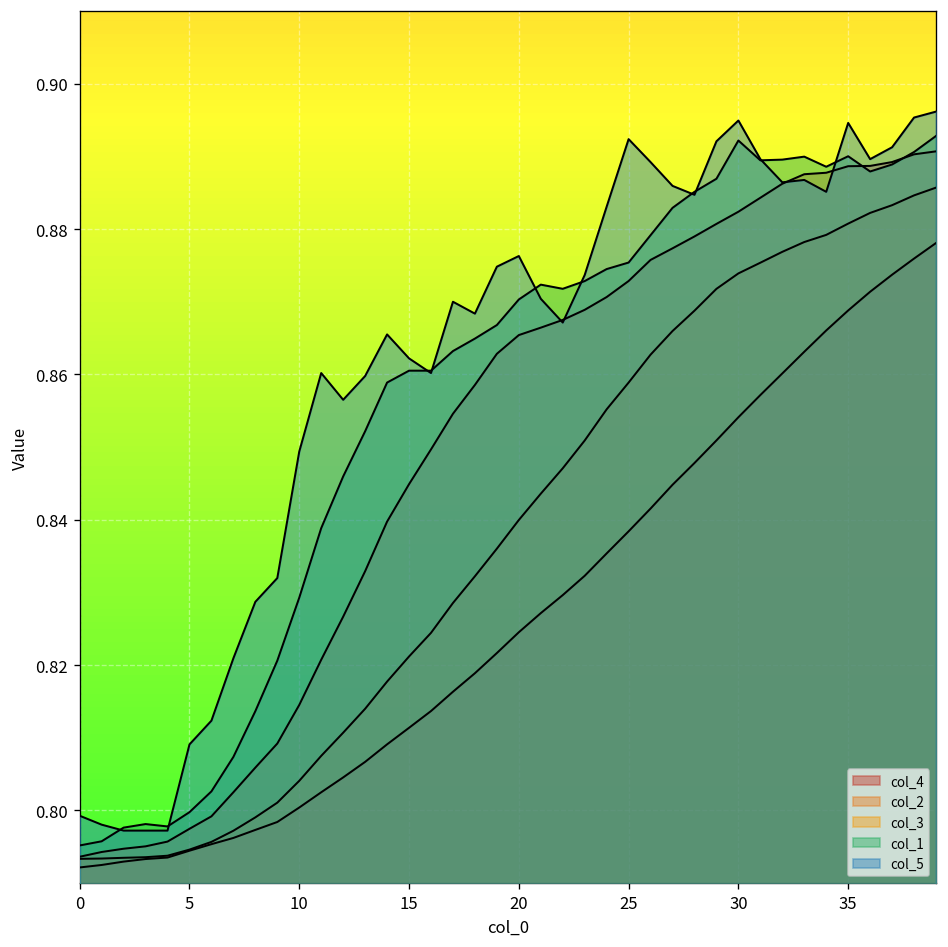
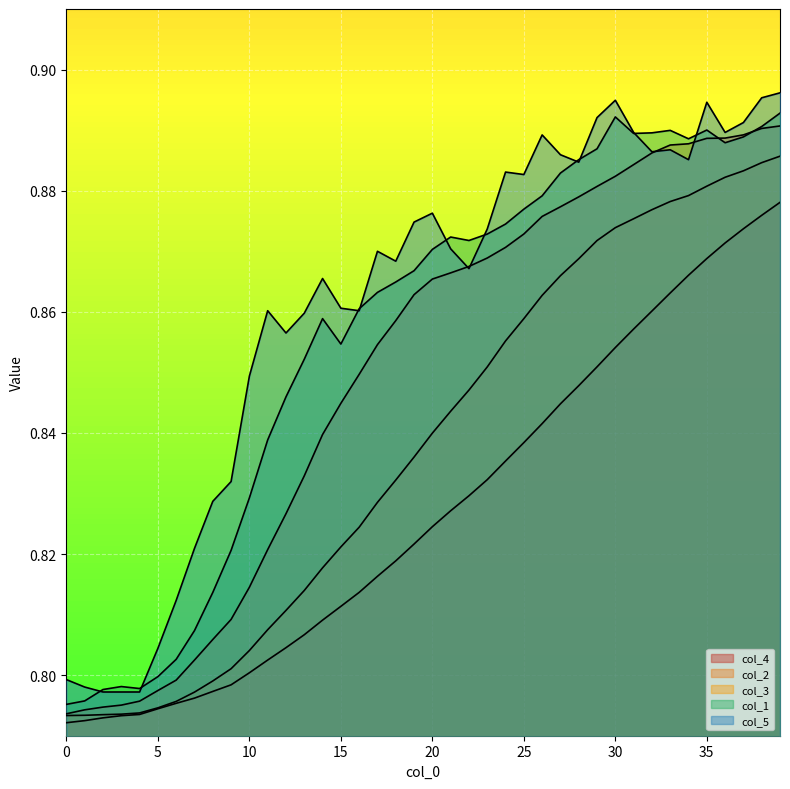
col_5, 5: 0.809 -> 0.804
col_1, 15: 0.861 -> 0.855
col_5, 15: 0.862 -> 0.861
col_1, 25: 0.875 -> 0.877
col_5, 25: 0.892 -> 0.883
